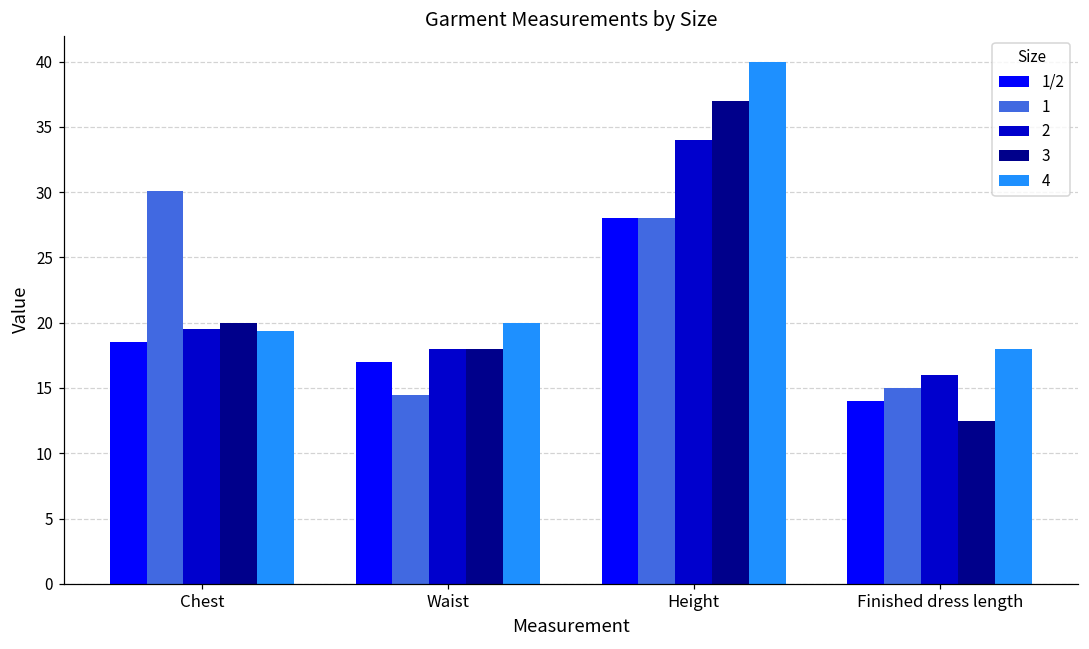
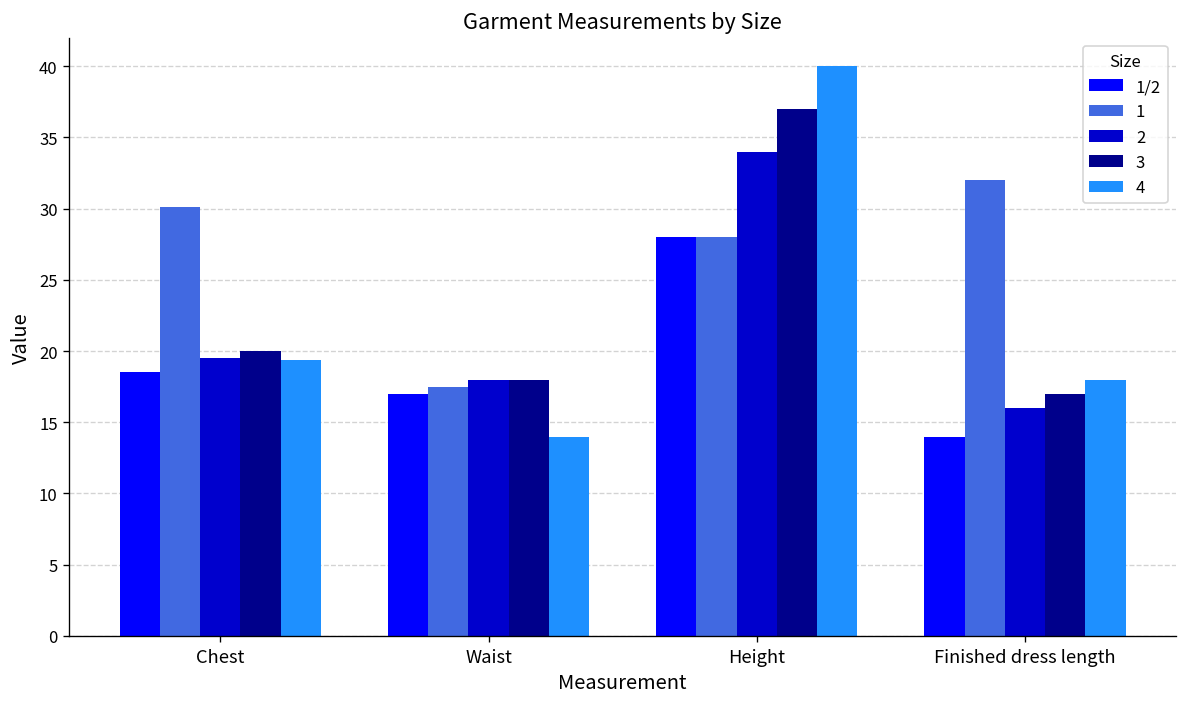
1, Waist: 14.5 -> 17.5
4, Waist: 20 -> 14
1, Finished dress length: 15 -> 32
3, Finished dress length: 12.5 -> 17.0
